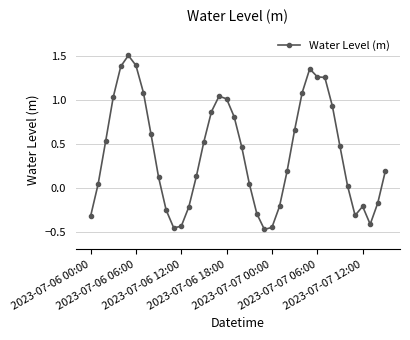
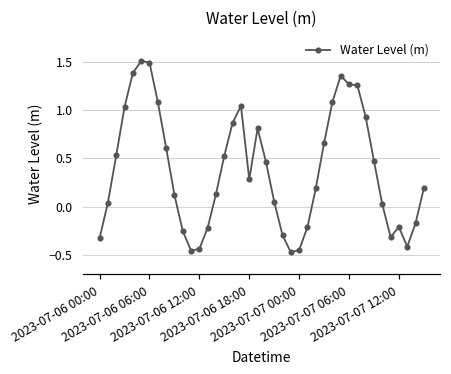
2023-07-06 06:00: 1.4 -> 1.5
2023-07-06 18:00: 1.0 -> 0.3
